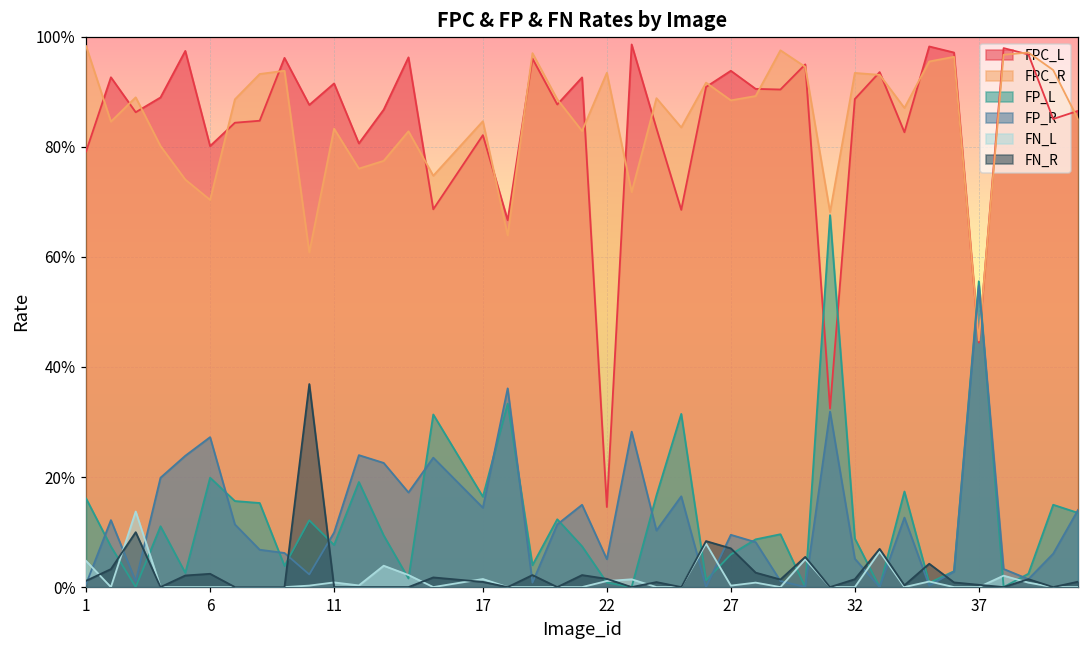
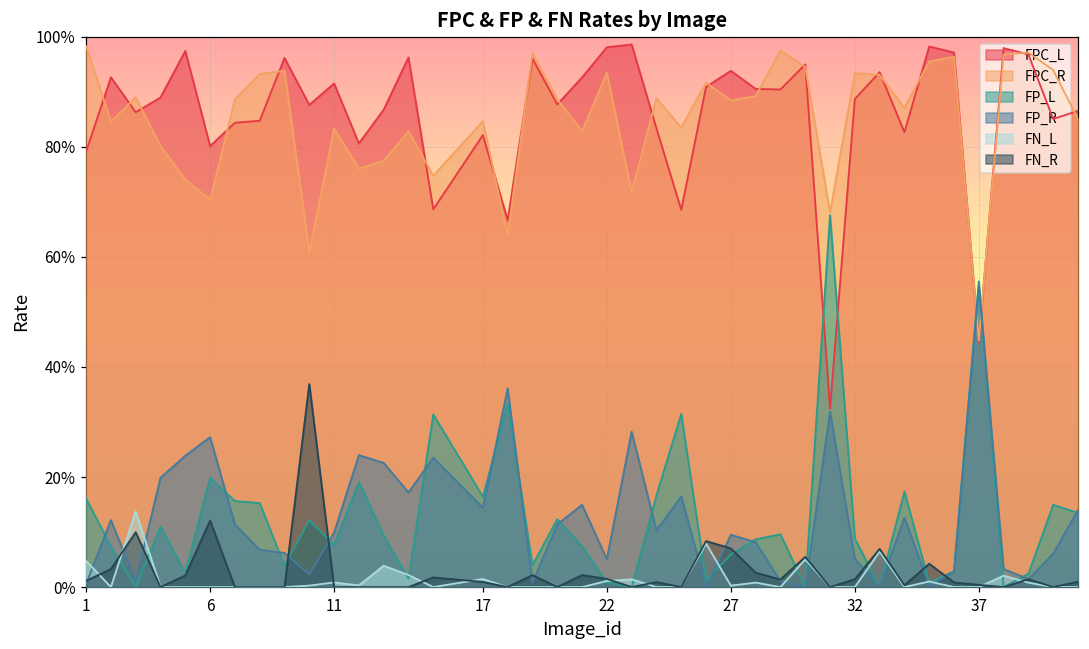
FN_R, 6: 2% -> 12%
FPC_L, 22: 15% -> 98%
